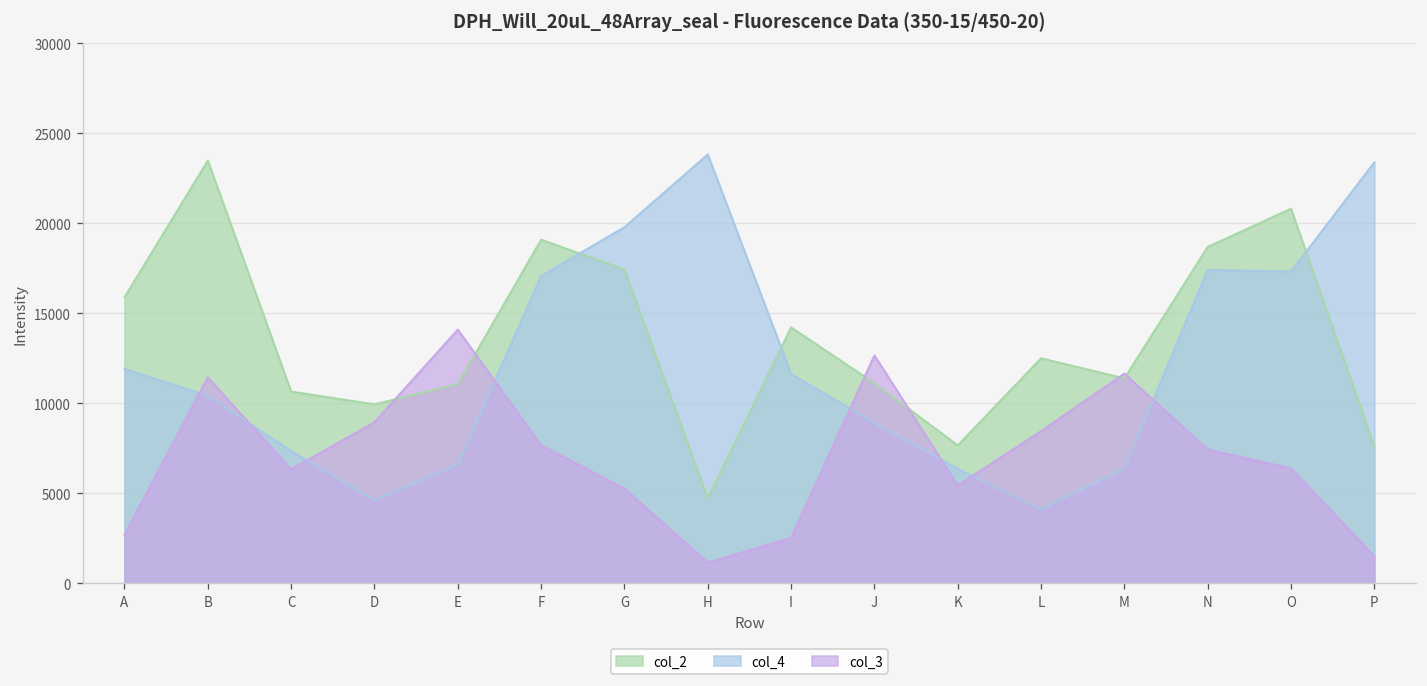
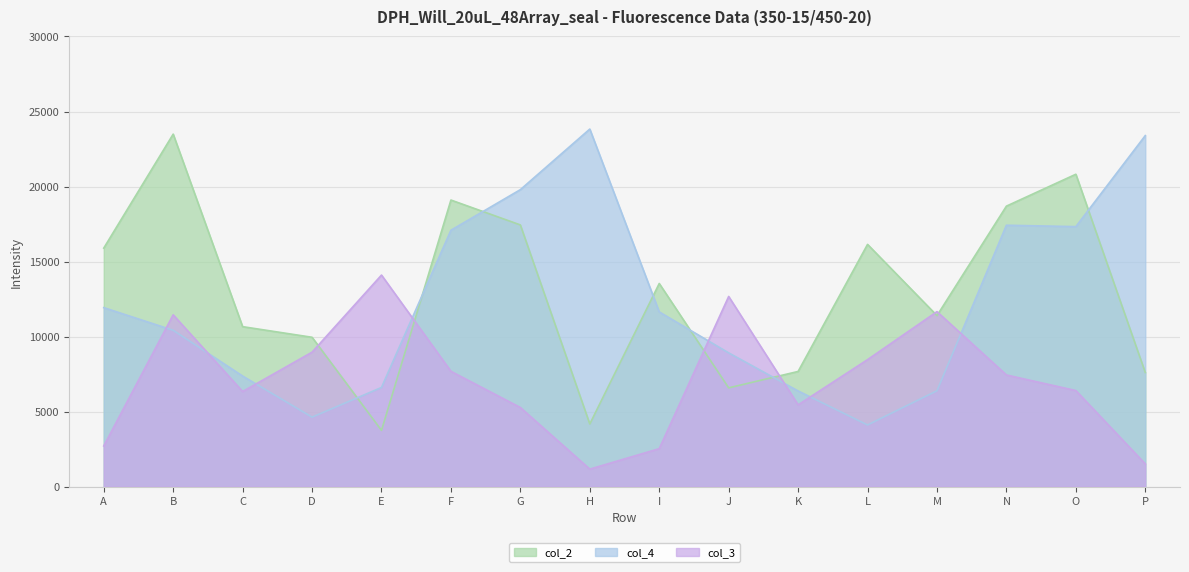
col_2, E: 11100 -> 3700
col_2, H: 4700 -> 4200
col_2, I: 14200 -> 13500
col_2, J: 11100 -> 6600
col_2, L: 12500 -> 16100
